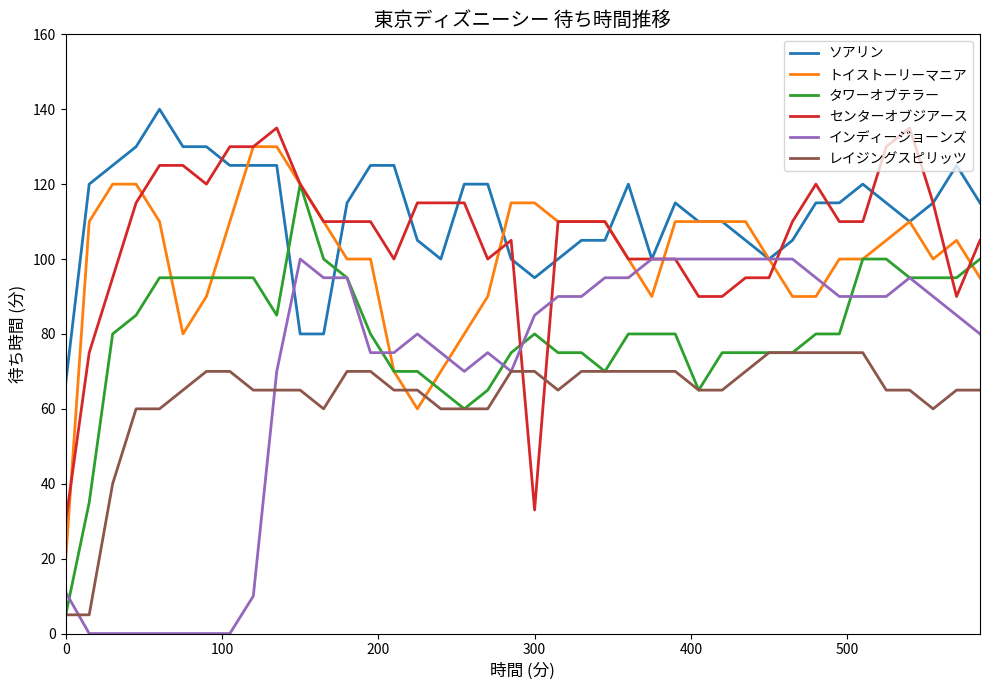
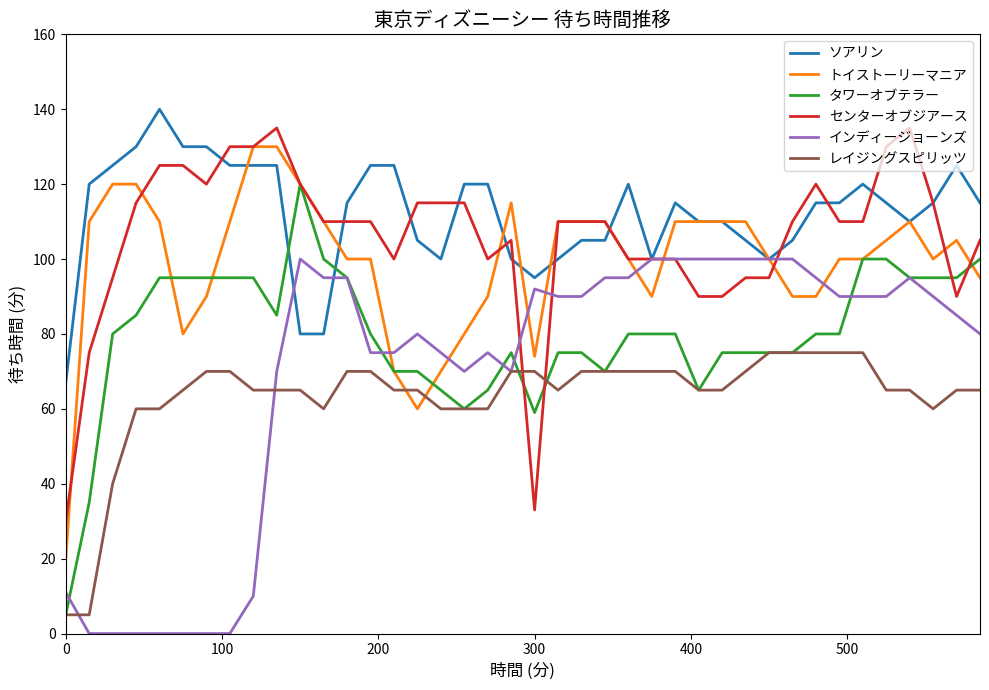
トイストーリーマニア, 300: 115 -> 74
タワーオブテラー, 300: 80 -> 59
インディージョーンズ, 300: 85 -> 92
